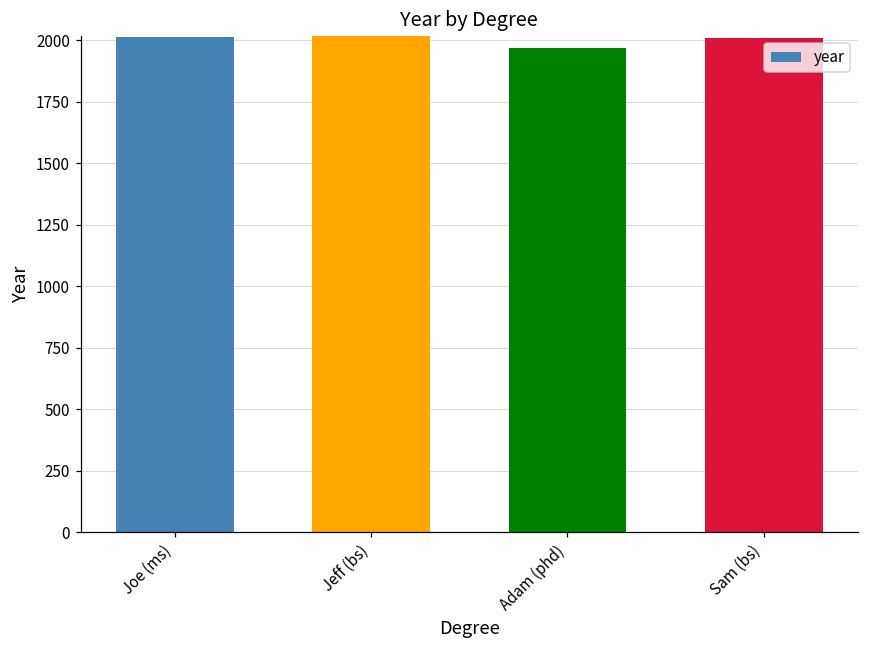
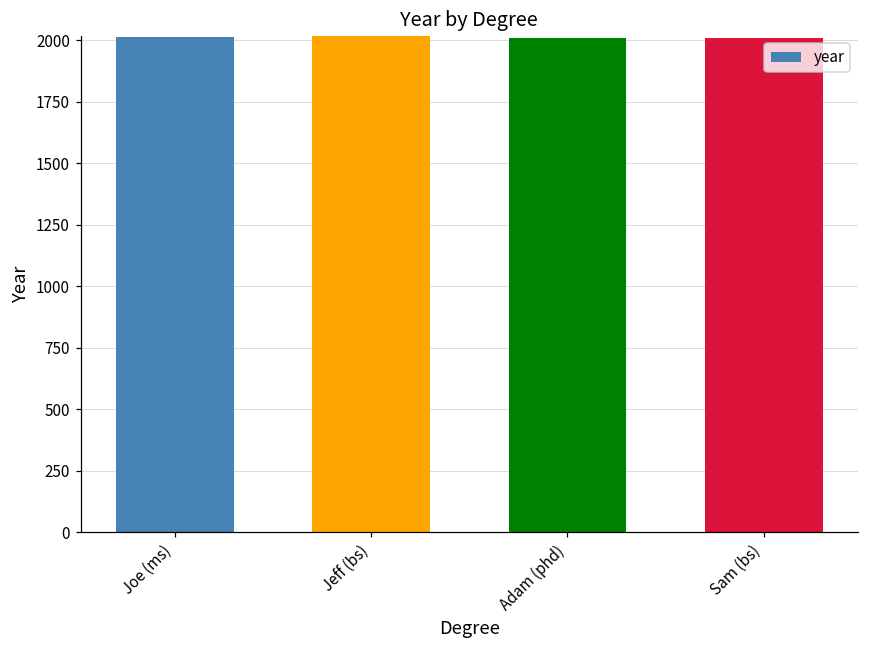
Adam (phd): 1970 -> 2010
